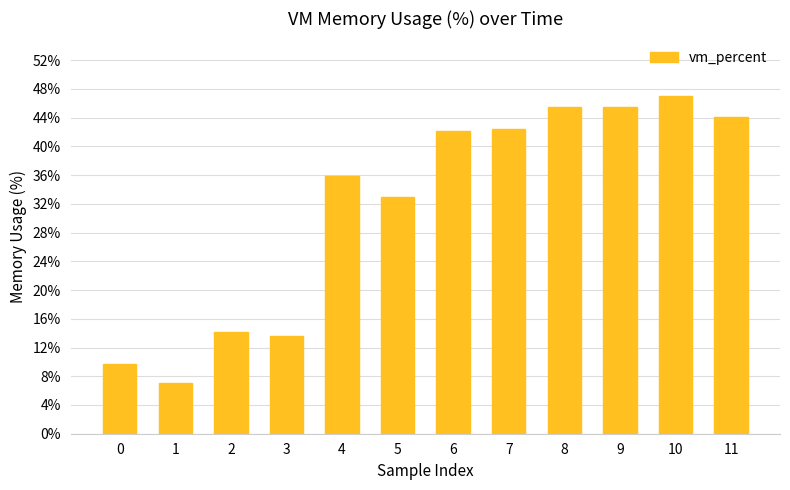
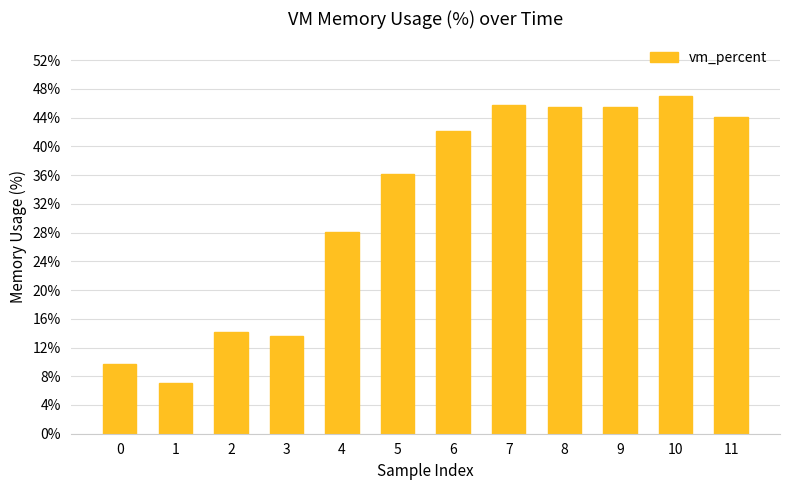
4: 36% -> 28%
5: 33% -> 36%
7: 42% -> 46%
